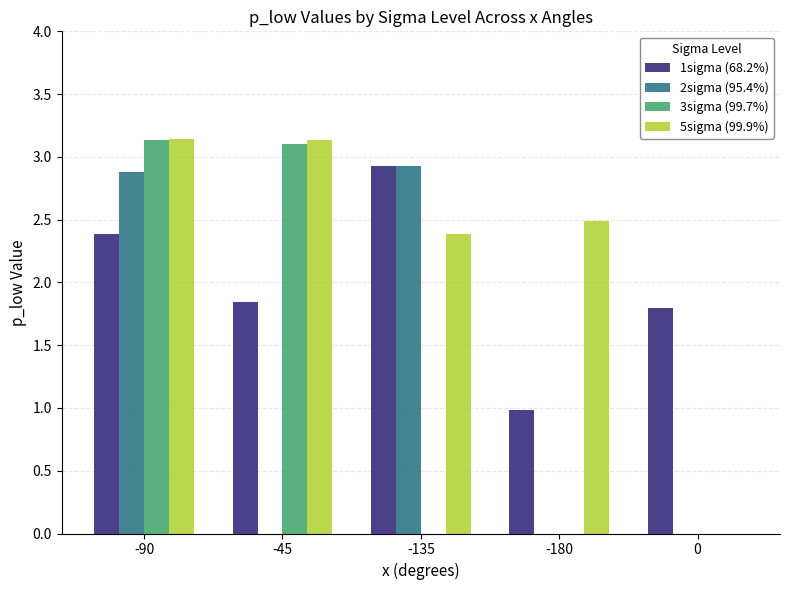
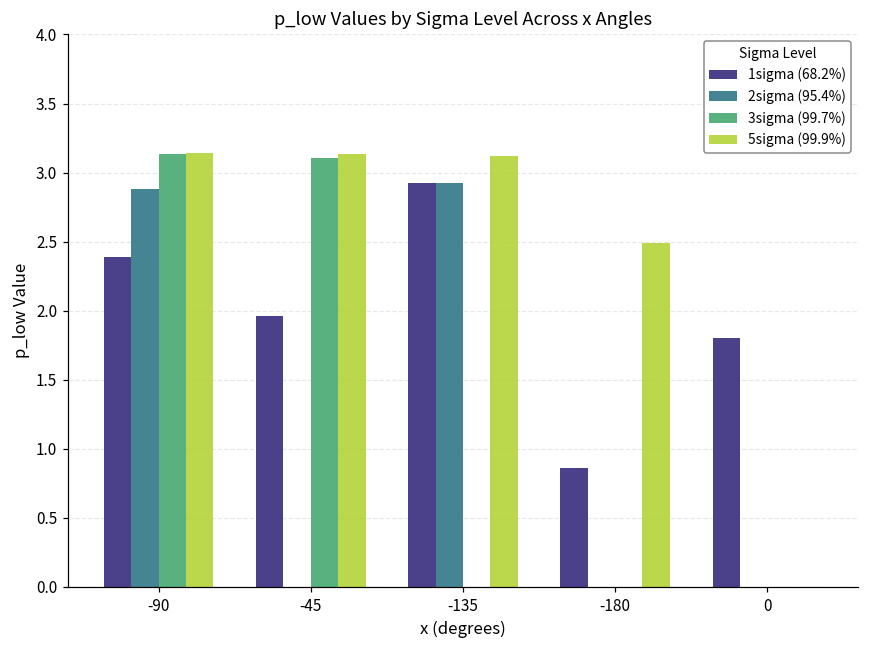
1sigma (68.2%), -45: 1.85 -> 1.96
5sigma (99.9%), -135: 2.38 -> 3.12
1sigma (68.2%), -180: 0.98 -> 0.86
